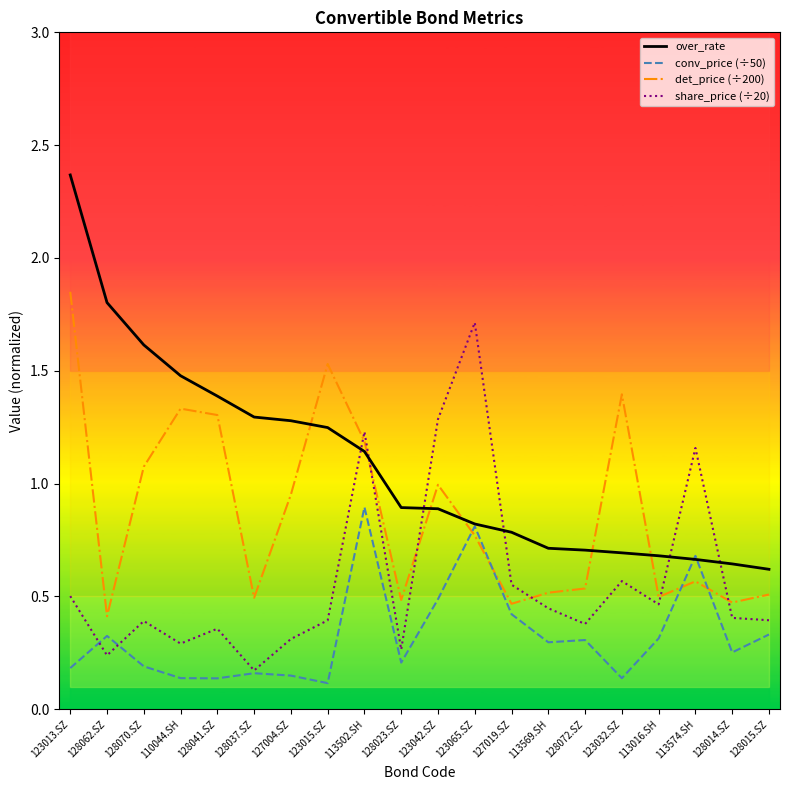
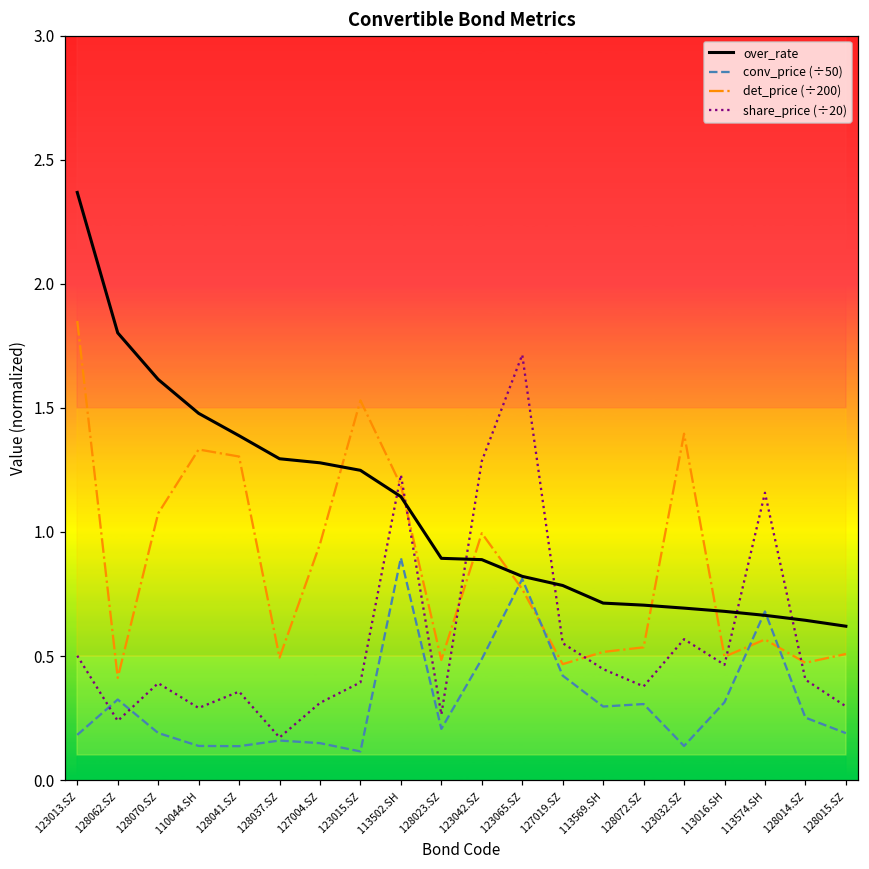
conv_price (÷50), 128015.SZ: 0.33 -> 0.19
share_price (÷20), 128015.SZ: 0.39 -> 0.30
